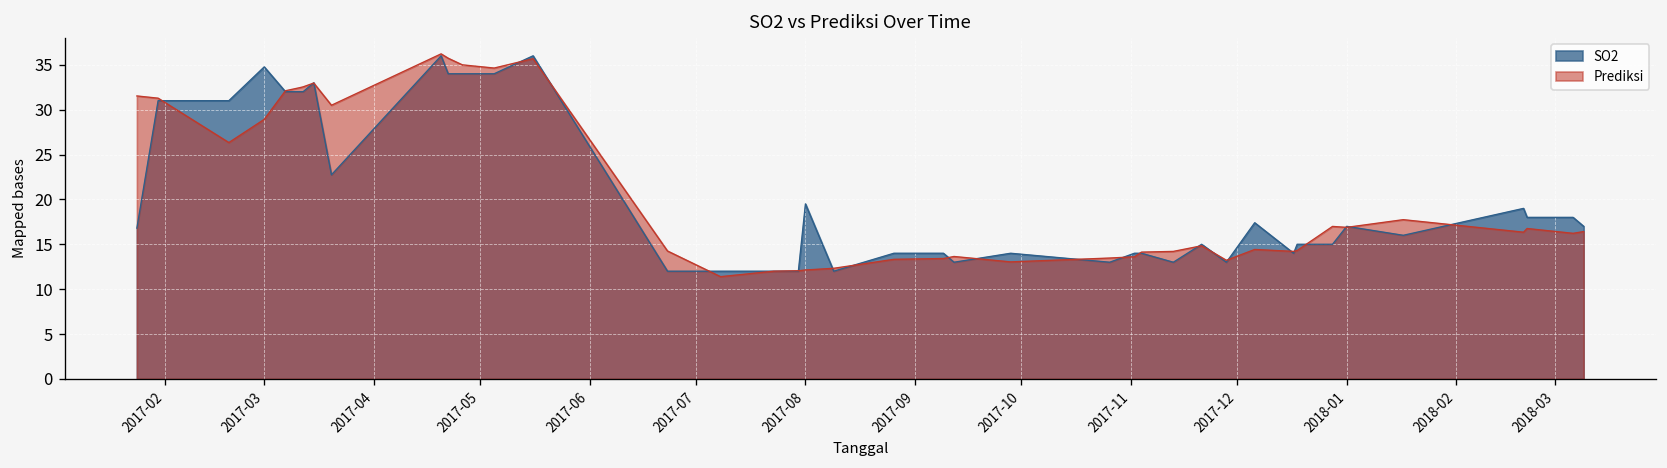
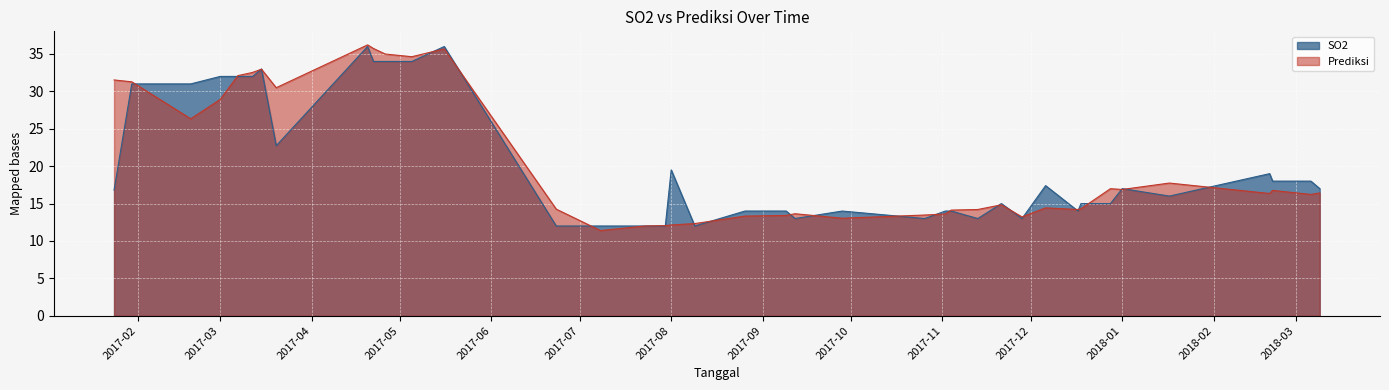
SO2, 2017-03: 35 -> 32
